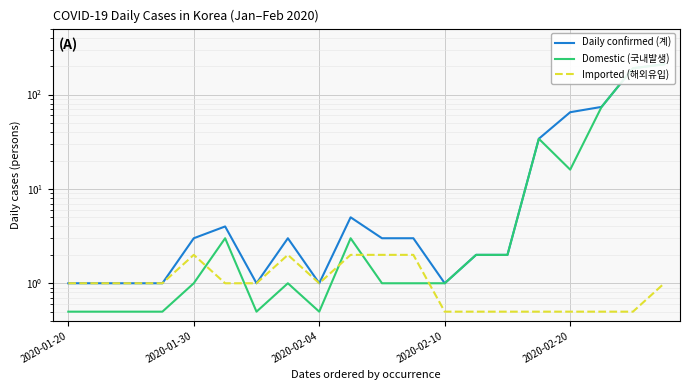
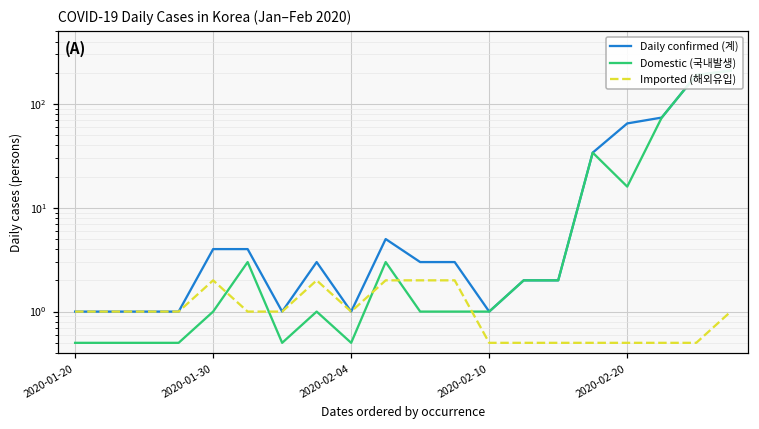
Daily confirmed (계), 2020-01-30: 3 -> 4
